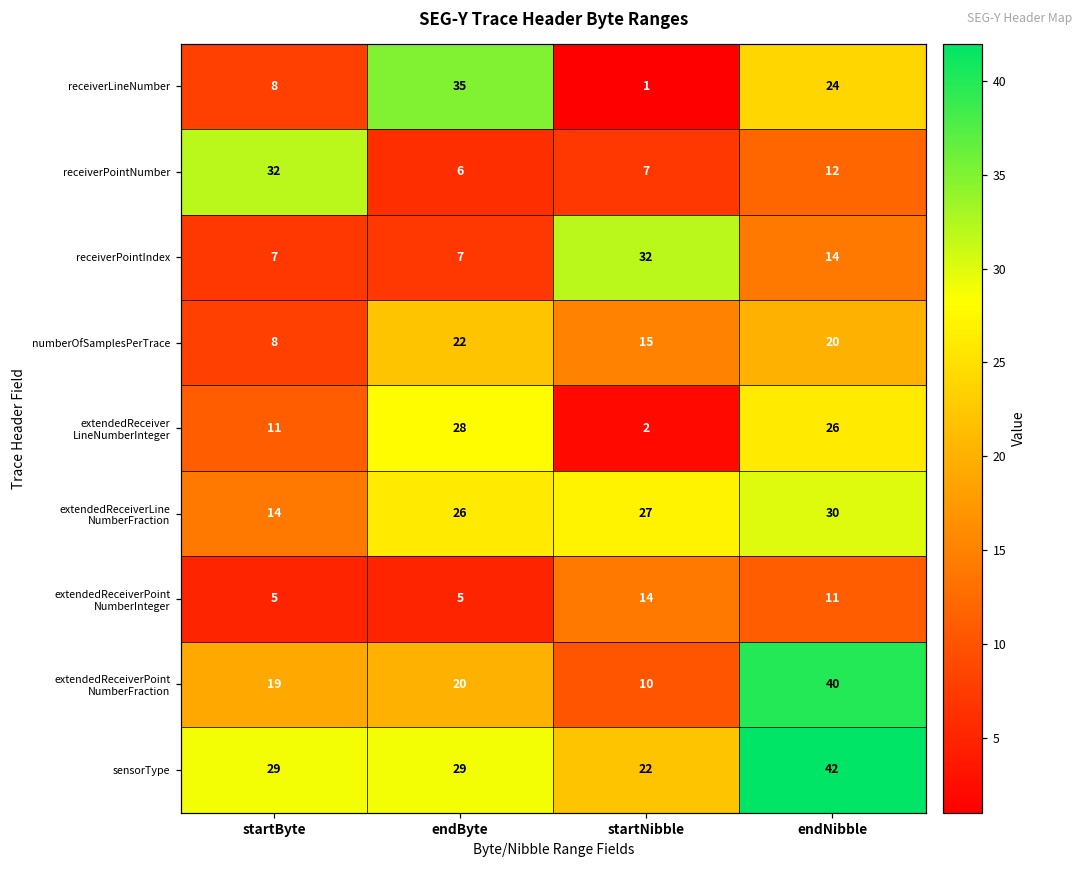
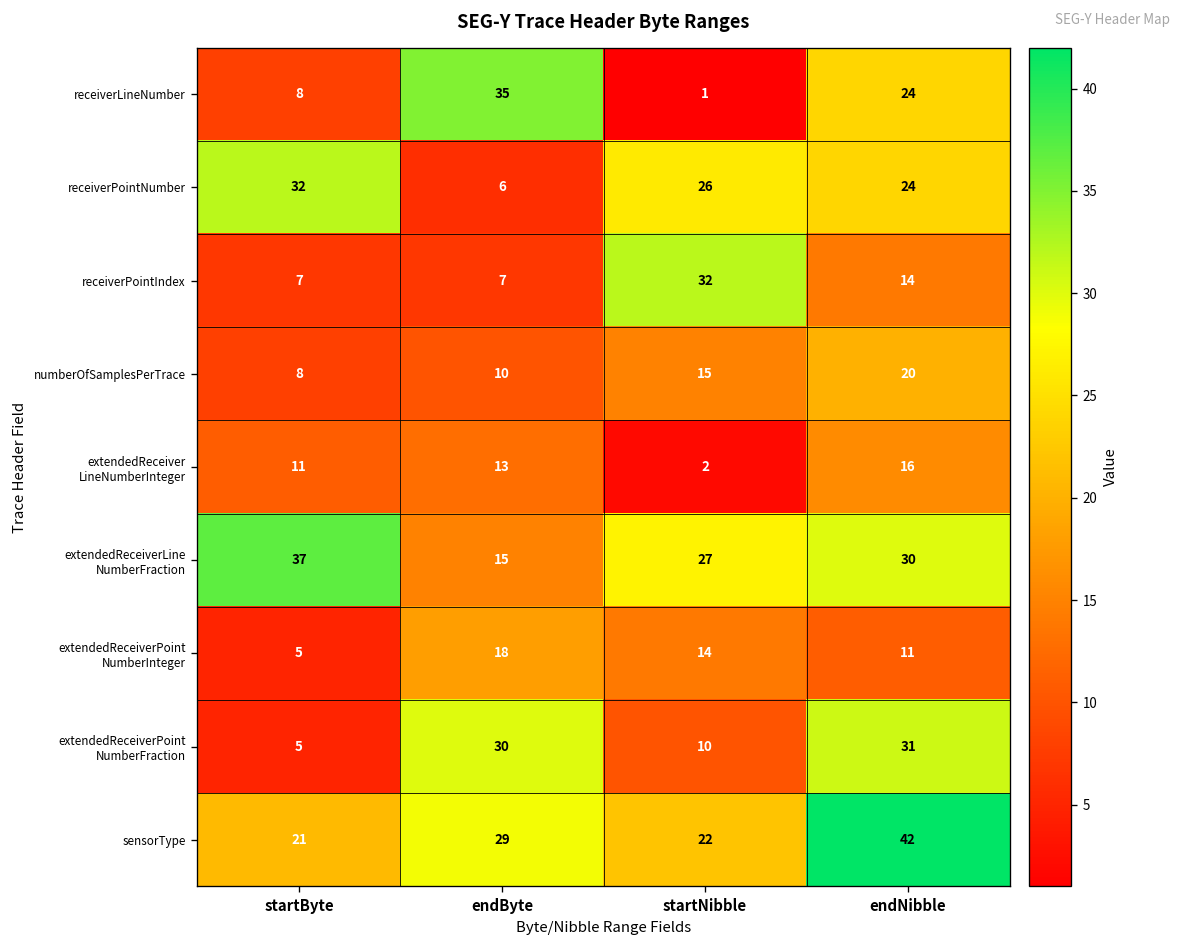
receiverPointNumber, startNibble: 7 -> 26
receiverPointNumber, endNibble: 12 -> 24
numberOfSamplesPerTrace, endByte: 22 -> 10
extendedReceiver LineNumberInteger, endByte: 28 -> 13
extendedReceiver LineNumberInteger, endNibble: 26 -> 16
extendedReceiverLine NumberFraction, startByte: 14 -> 37
extendedReceiverLine NumberFraction, endByte: 26 -> 15
extendedReceiverPoint NumberInteger, endByte: 5 -> 18
extendedReceiverPoint NumberFraction, startByte: 19 -> 5
extendedReceiverPoint NumberFraction, endByte: 20 -> 30
extendedReceiverPoint NumberFraction, endNibble: 40 -> 31
sensorType, startByte: 29 -> 21
